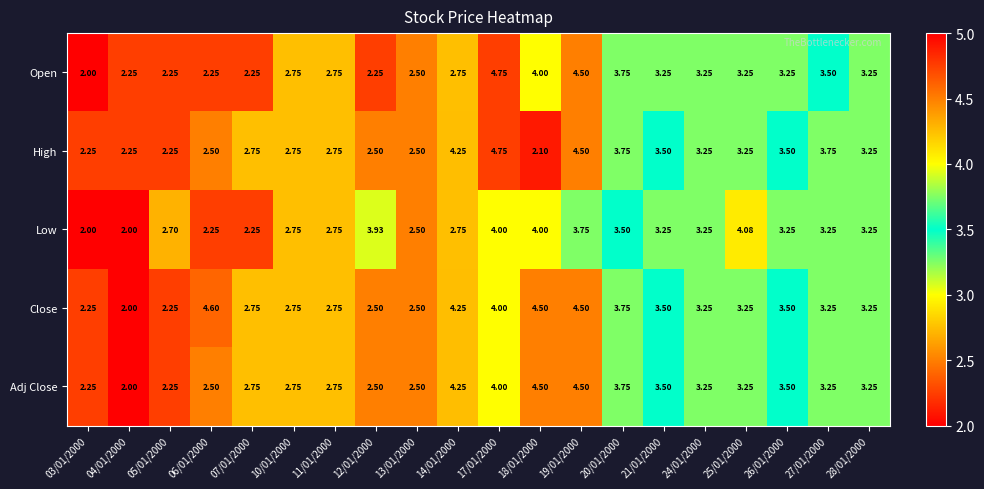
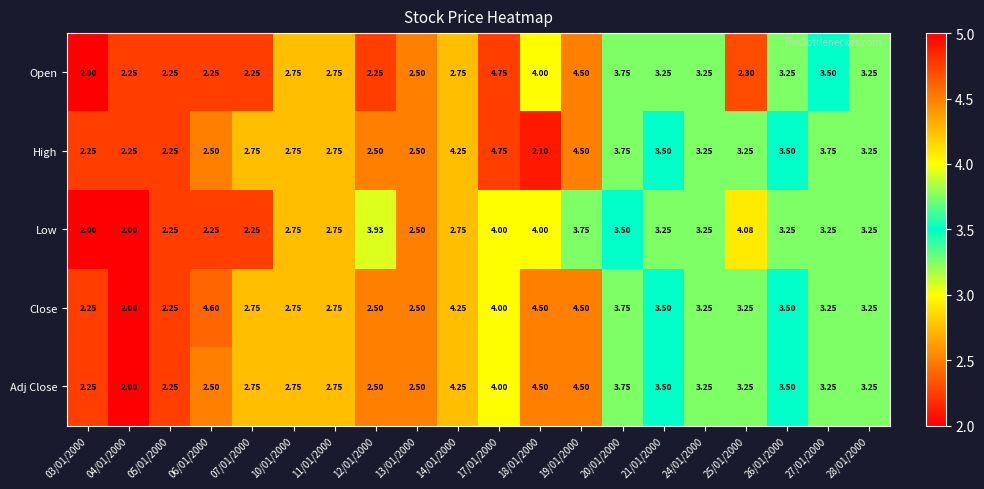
Open, 25/01/2000: 3.25 -> 2.30
Low, 05/01/2000: 2.70 -> 2.25
